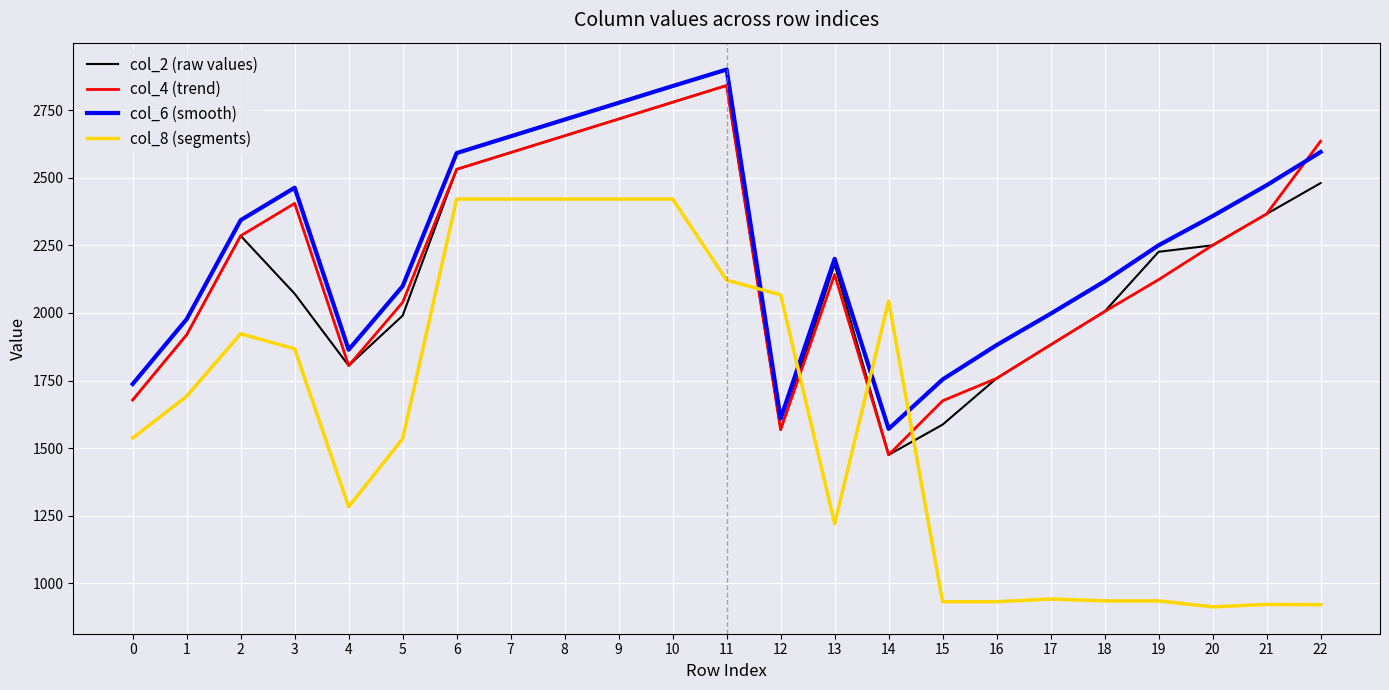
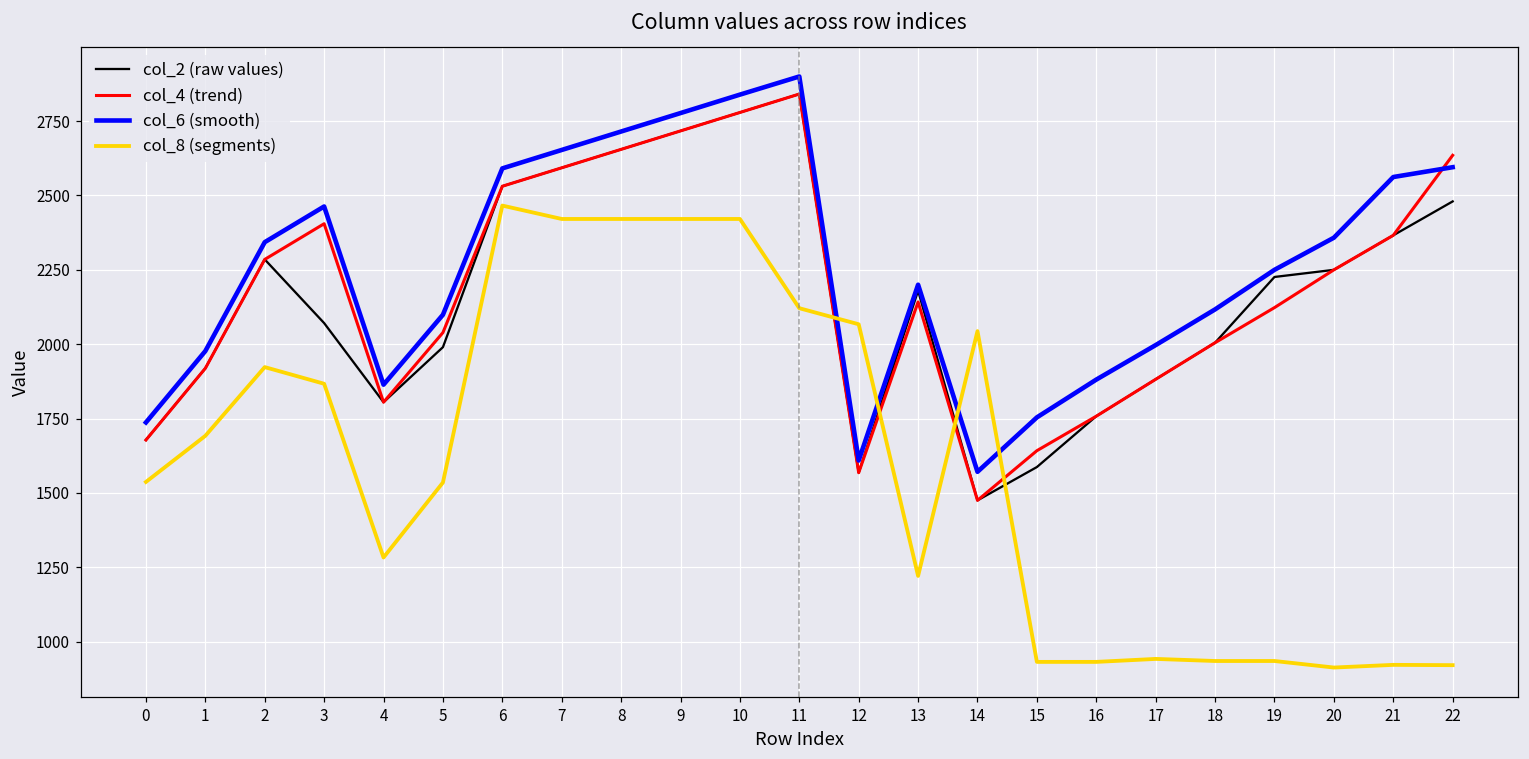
col_8 (segments), 6: 2420 -> 2470
col_4 (trend), 15: 1680 -> 1640
col_6 (smooth), 21: 2470 -> 2560
